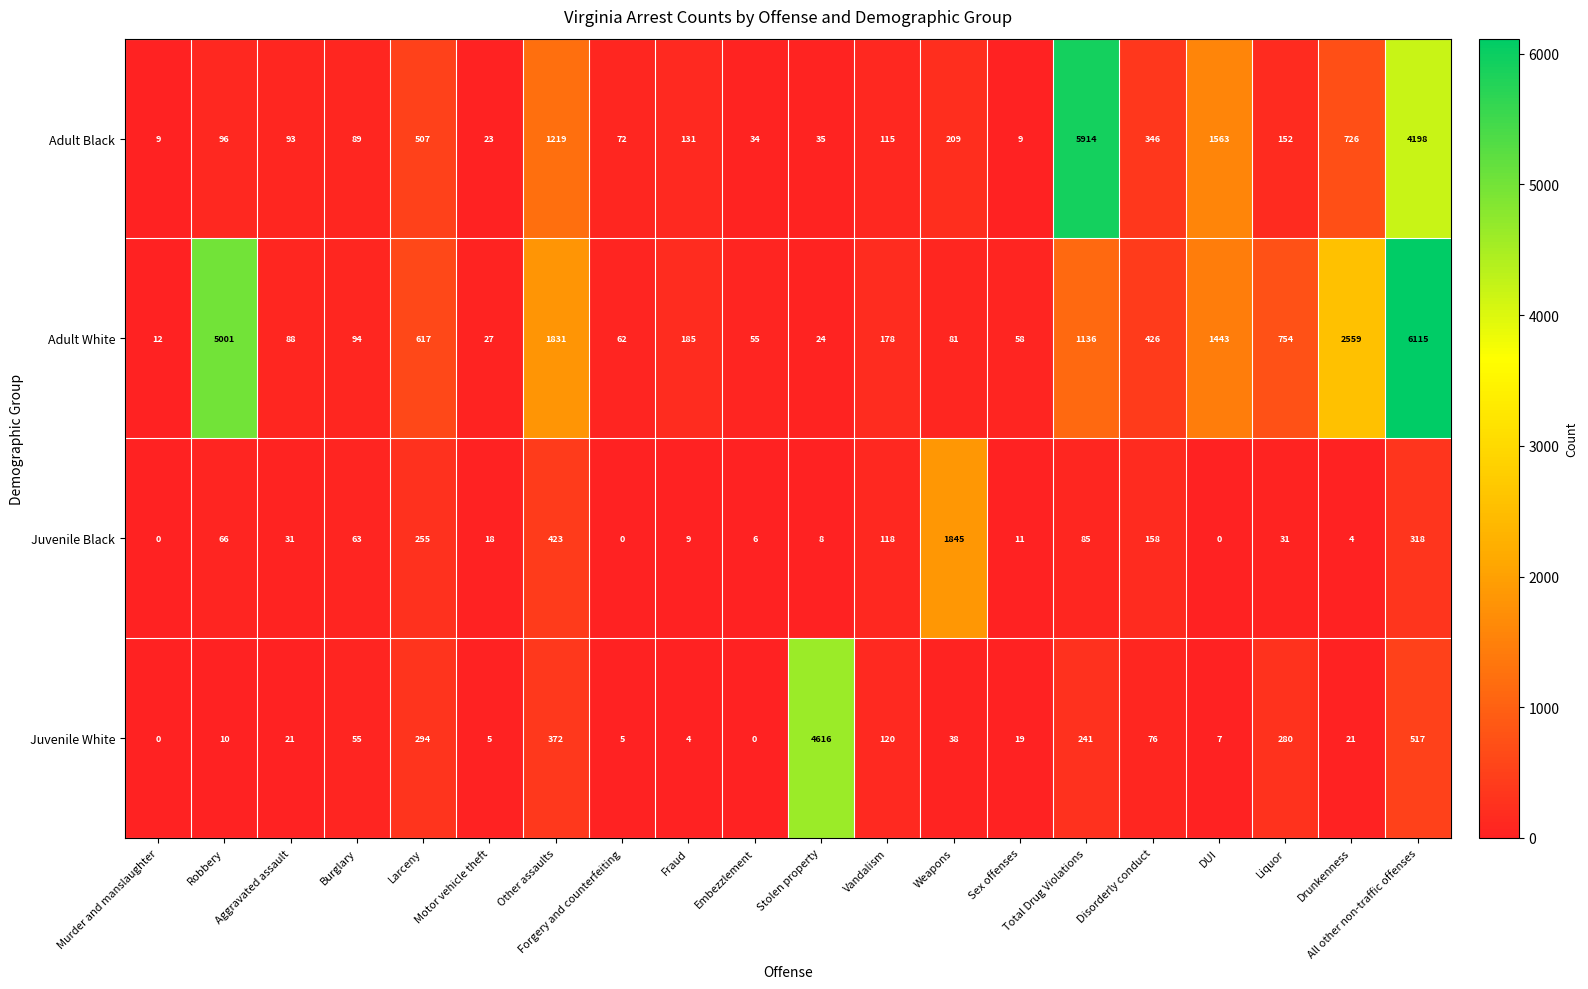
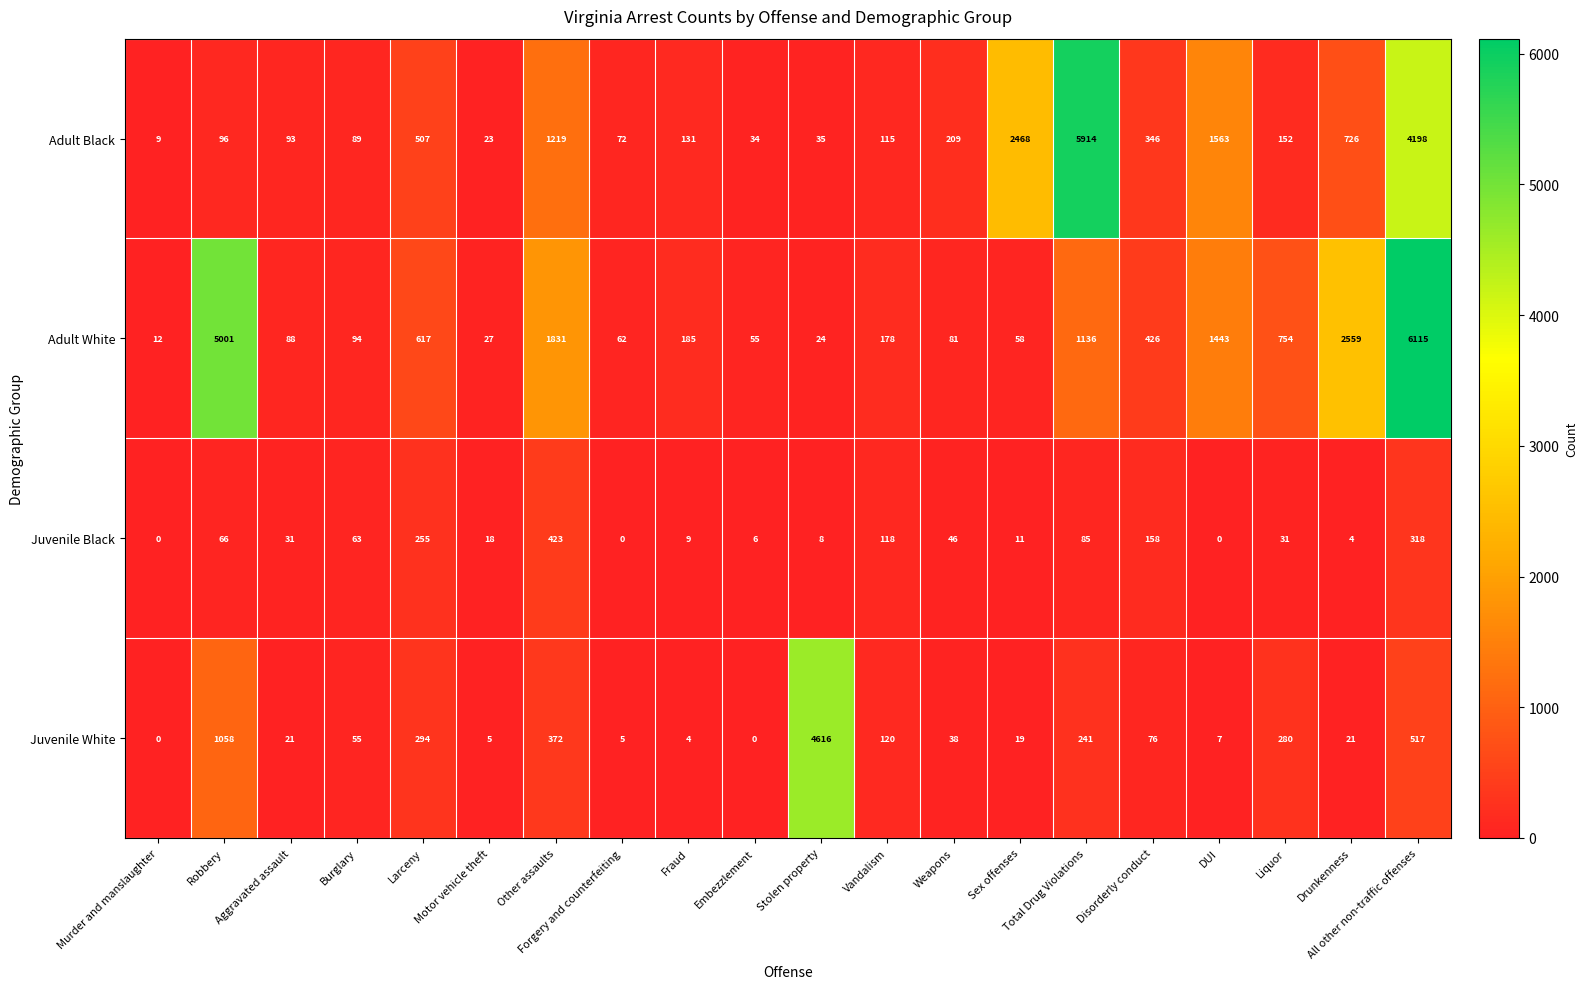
Adult Black, Sex offenses: 9 -> 2468
Juvenile Black, Weapons: 1845 -> 46
Juvenile White, Robbery: 10 -> 1058
